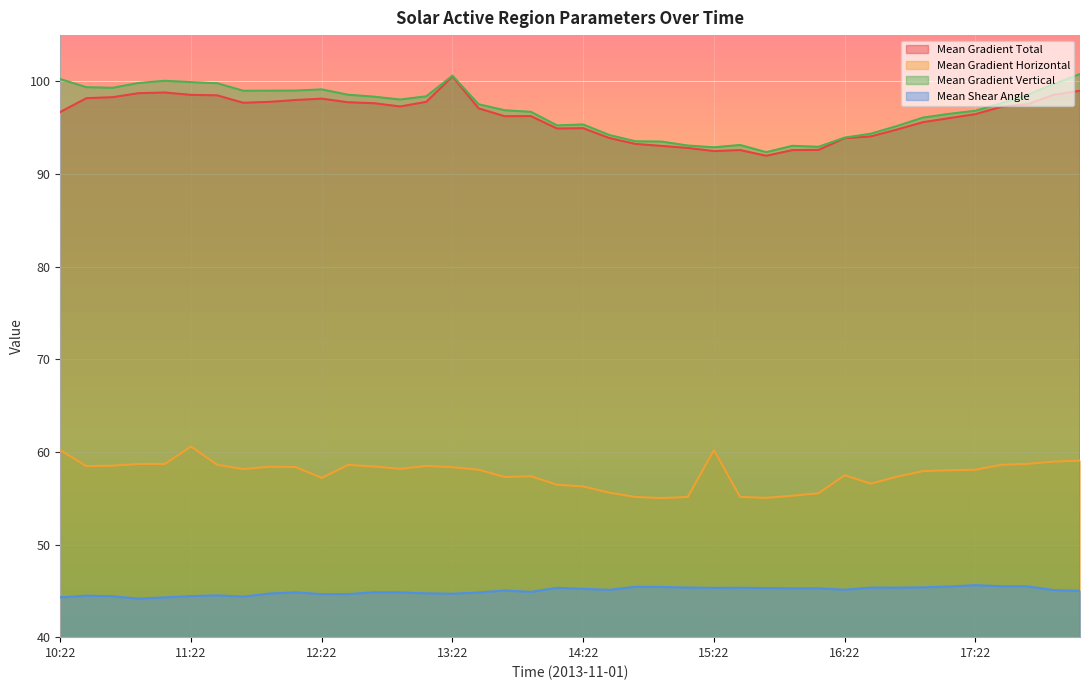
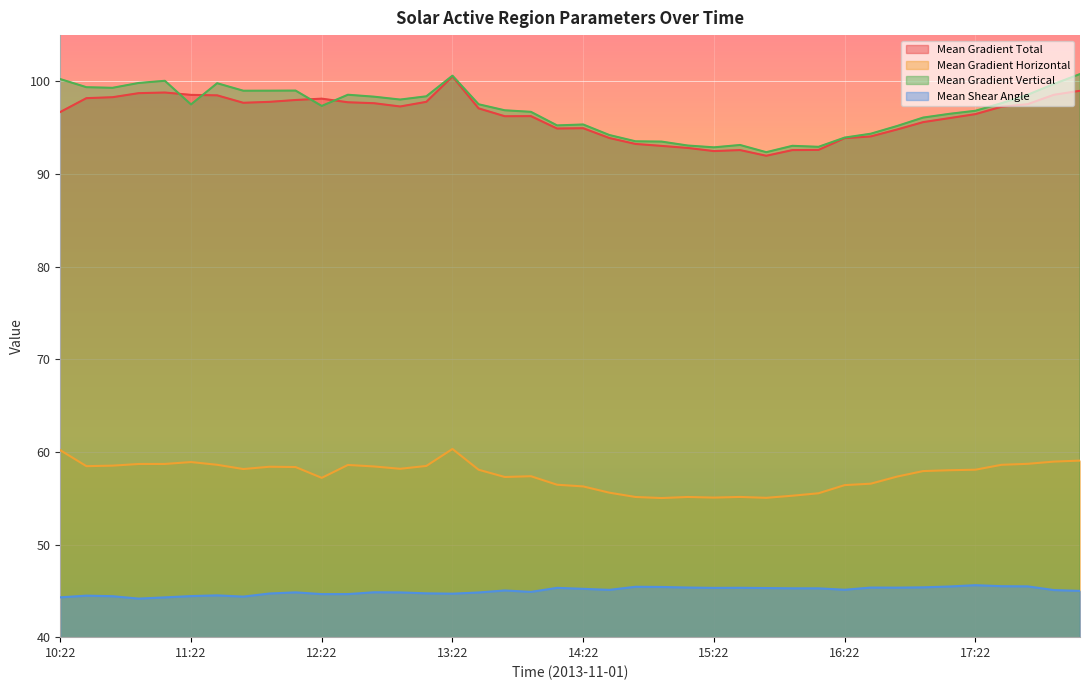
Mean Gradient Horizontal, 11:22: 61 -> 59
Mean Gradient Vertical, 11:22: 100 -> 98
Mean Gradient Vertical, 12:22: 99 -> 97
Mean Gradient Horizontal, 13:22: 58 -> 60
Mean Gradient Horizontal, 15:22: 60 -> 55
Mean Gradient Horizontal, 16:22: 57 -> 56
